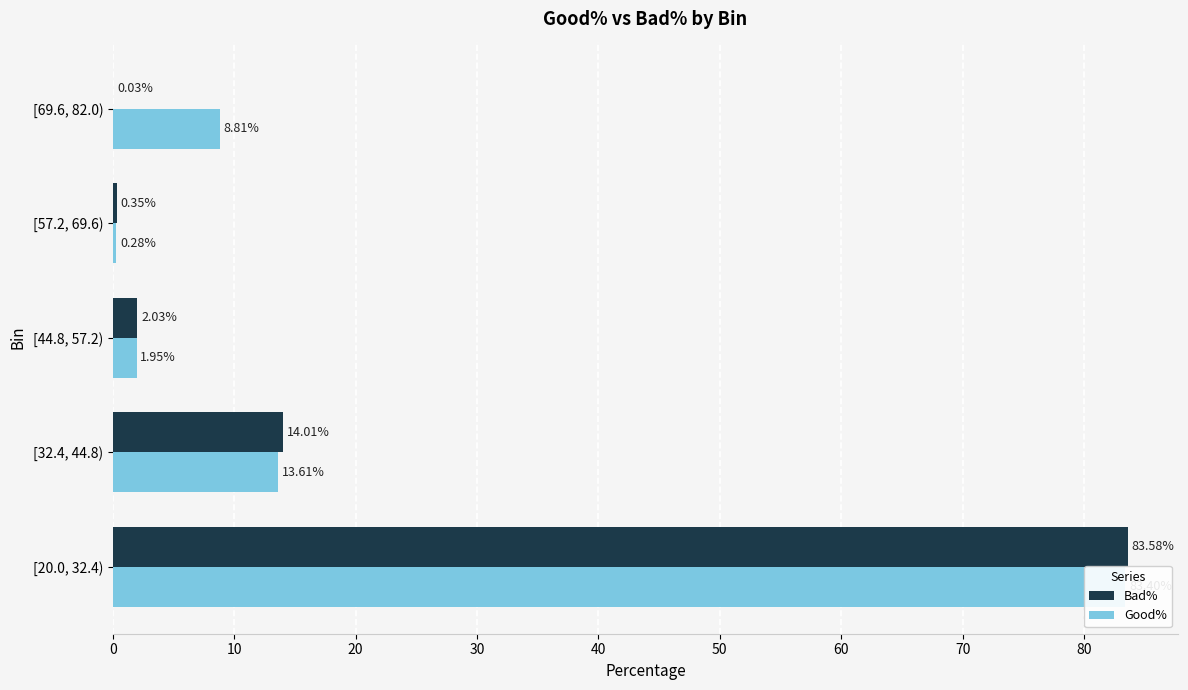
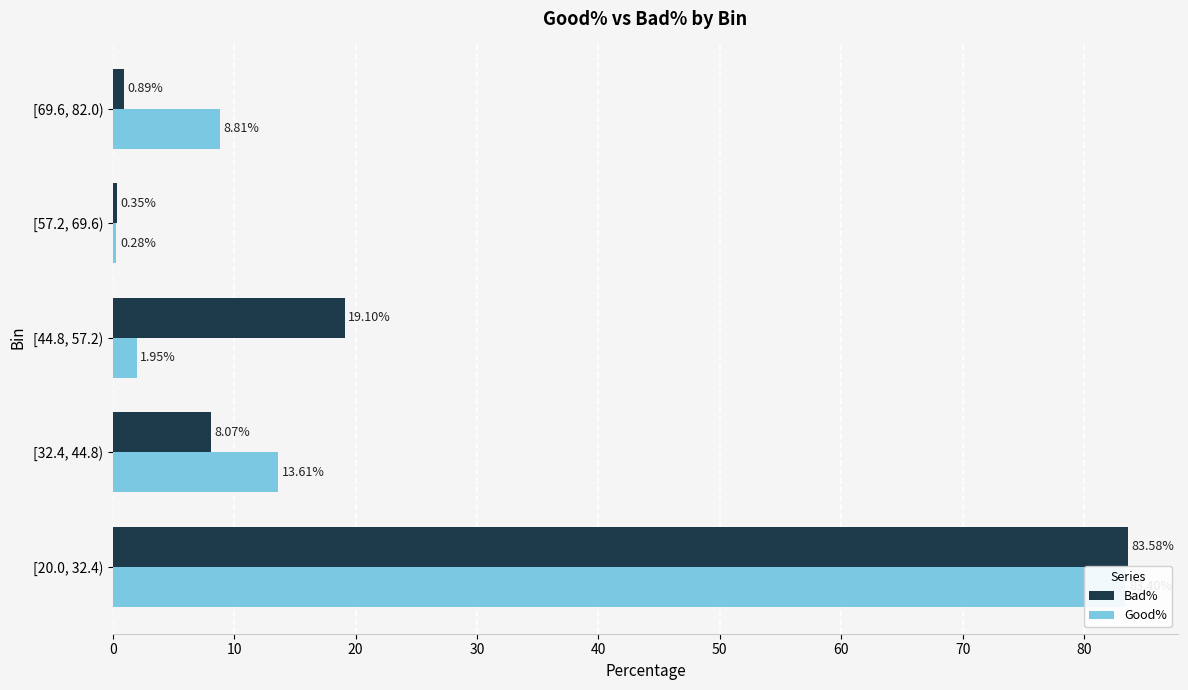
Bad%, [69.6, 82.0): 0.03% -> 0.89%
Bad%, [44.8, 57.2): 2.03% -> 19.10%
Bad%, [32.4, 44.8): 14.01% -> 8.07%
